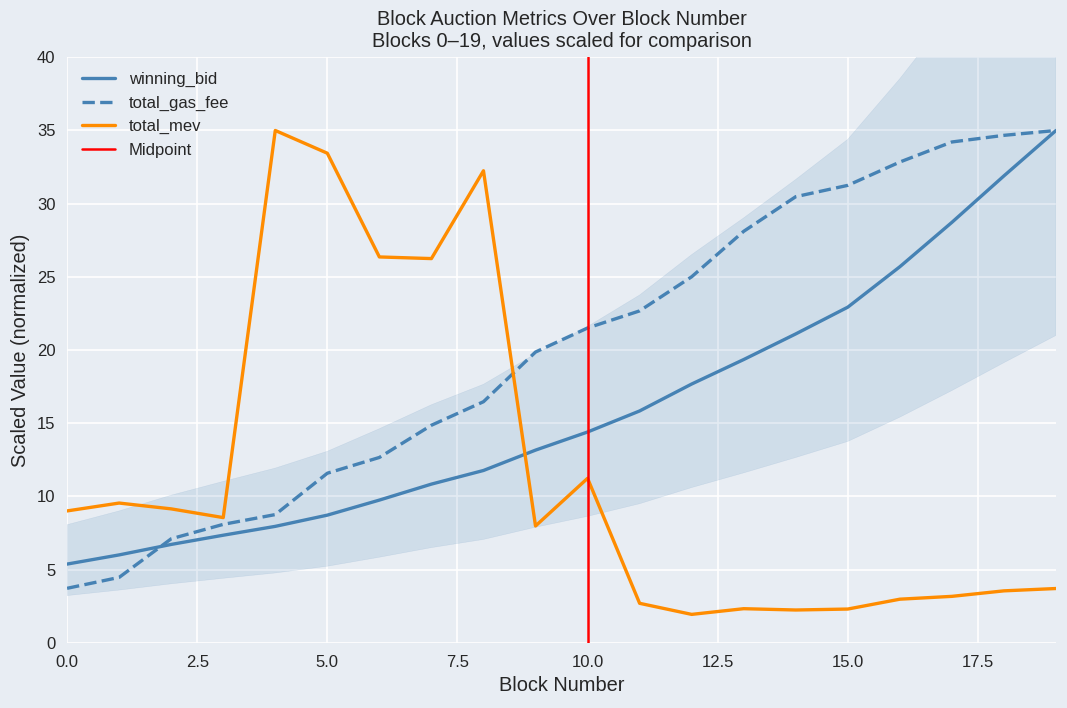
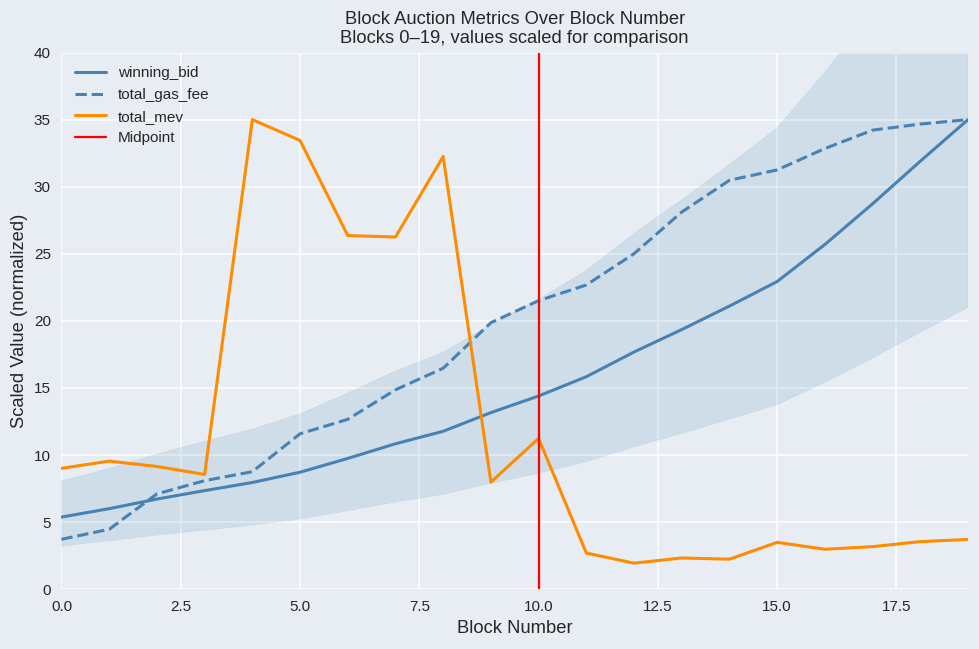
total_mev, 15.0: 2.3 -> 3.5
